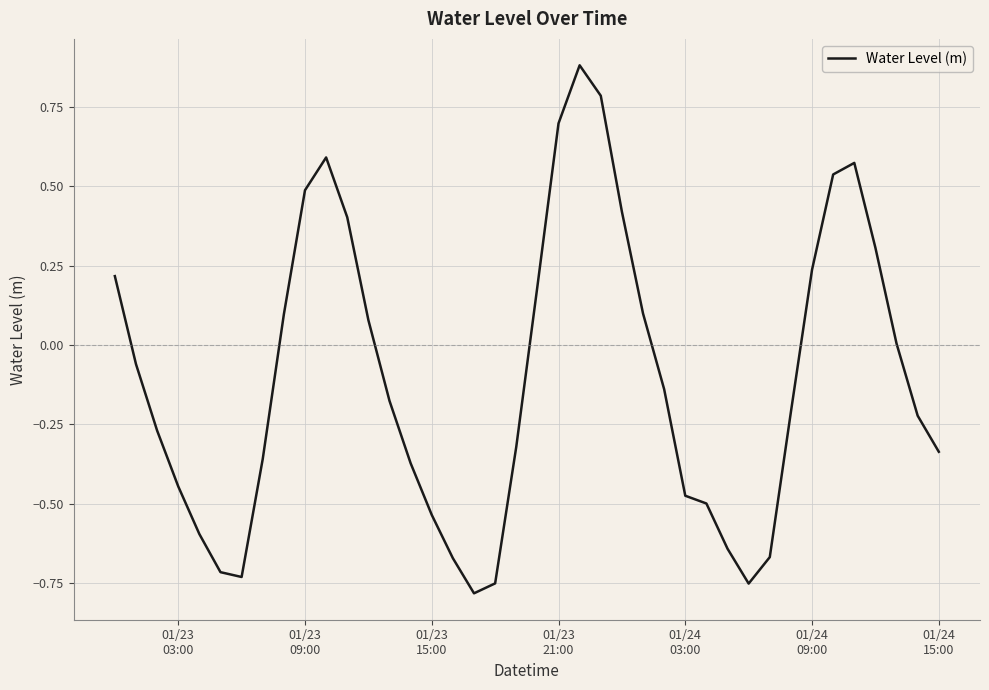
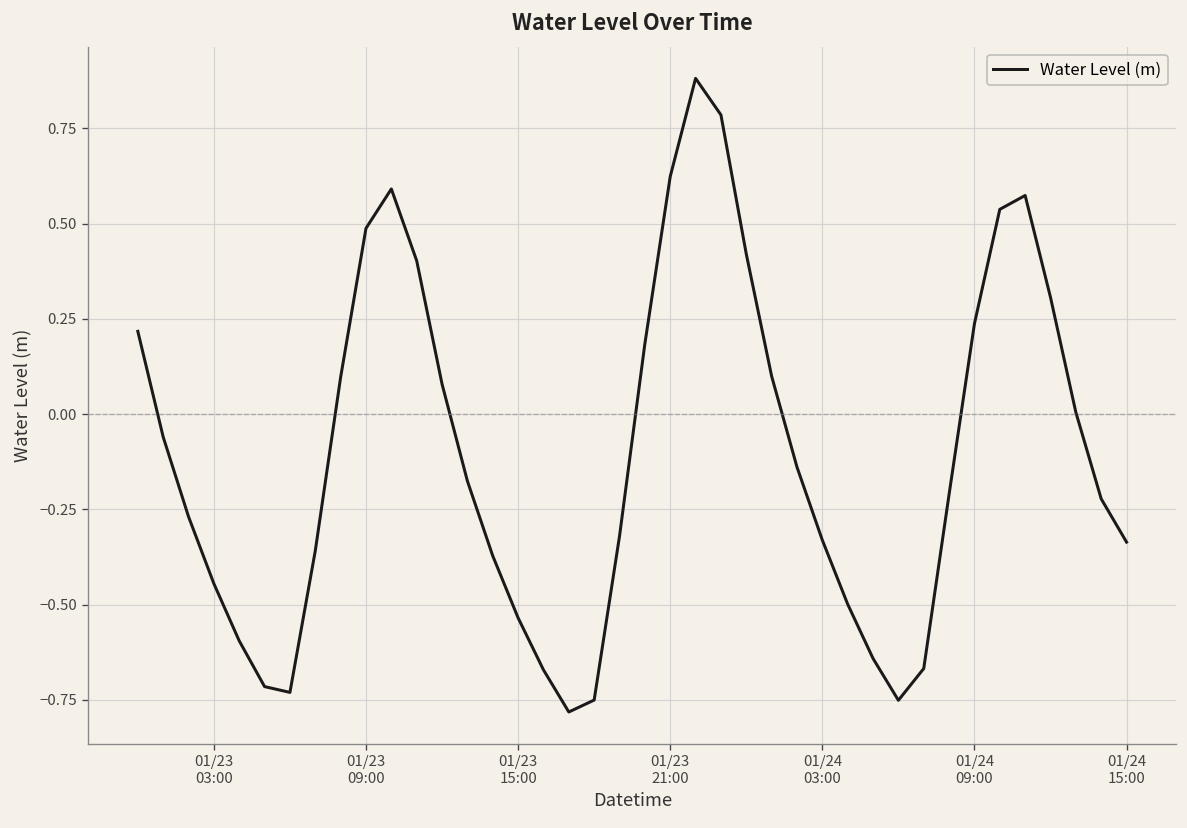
01/23 21:00: 0.70 -> 0.62
01/24 03:00: -0.47 -> -0.33
